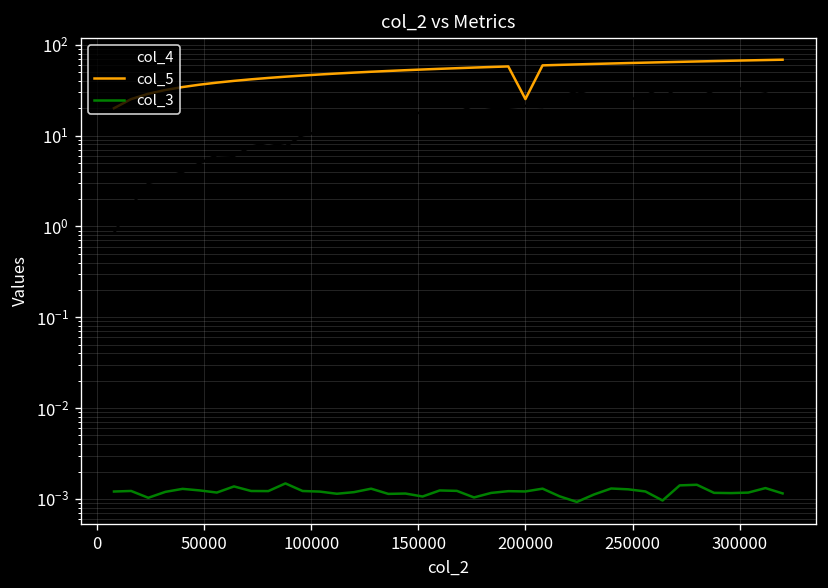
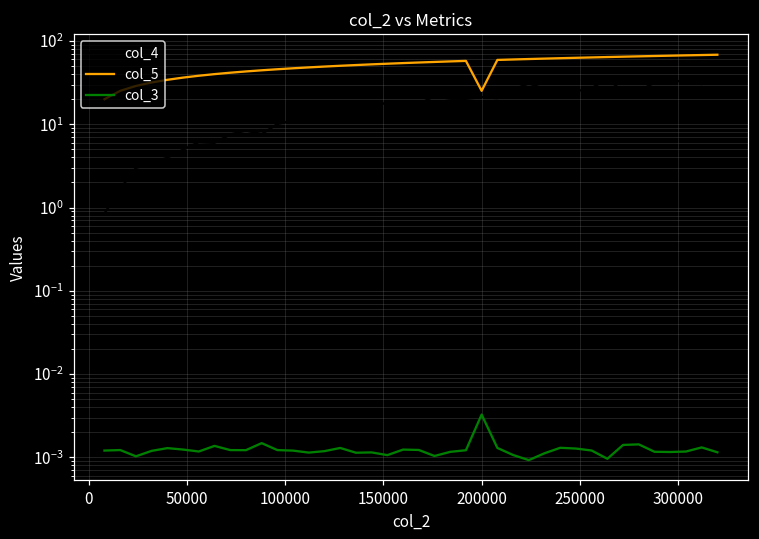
col_3, 200000: 0.0012 -> 0.0033
